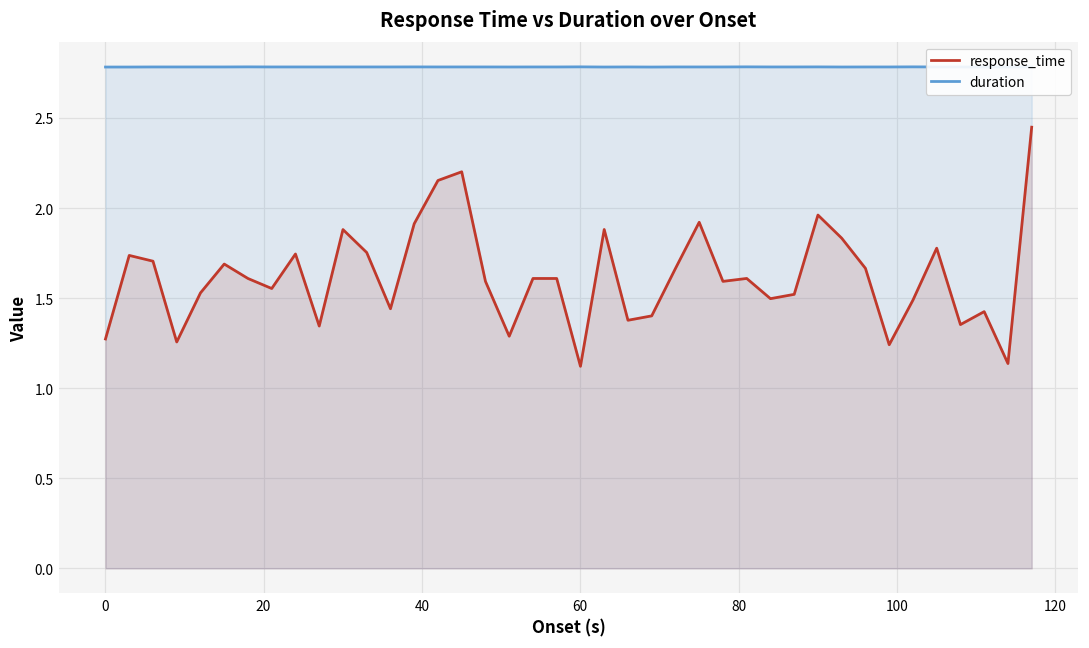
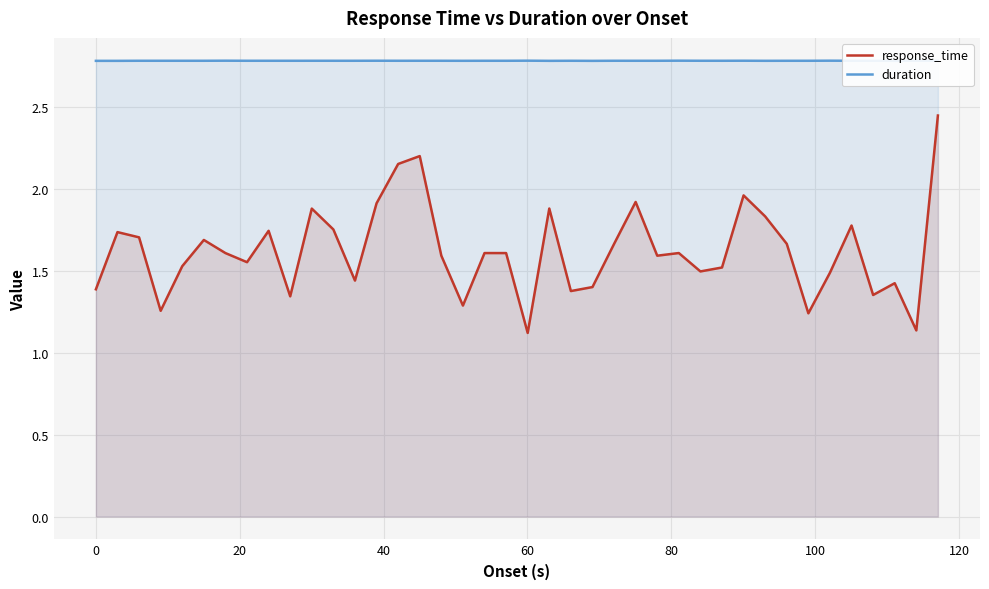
response_time, 0: 1.27 -> 1.39
